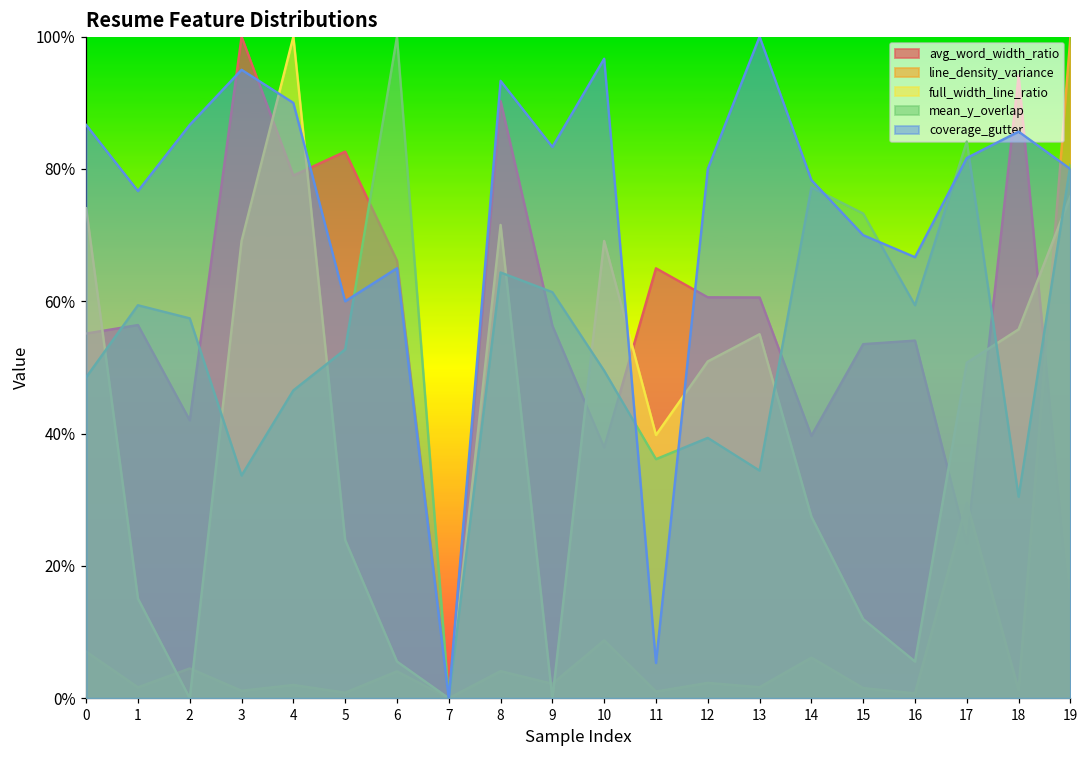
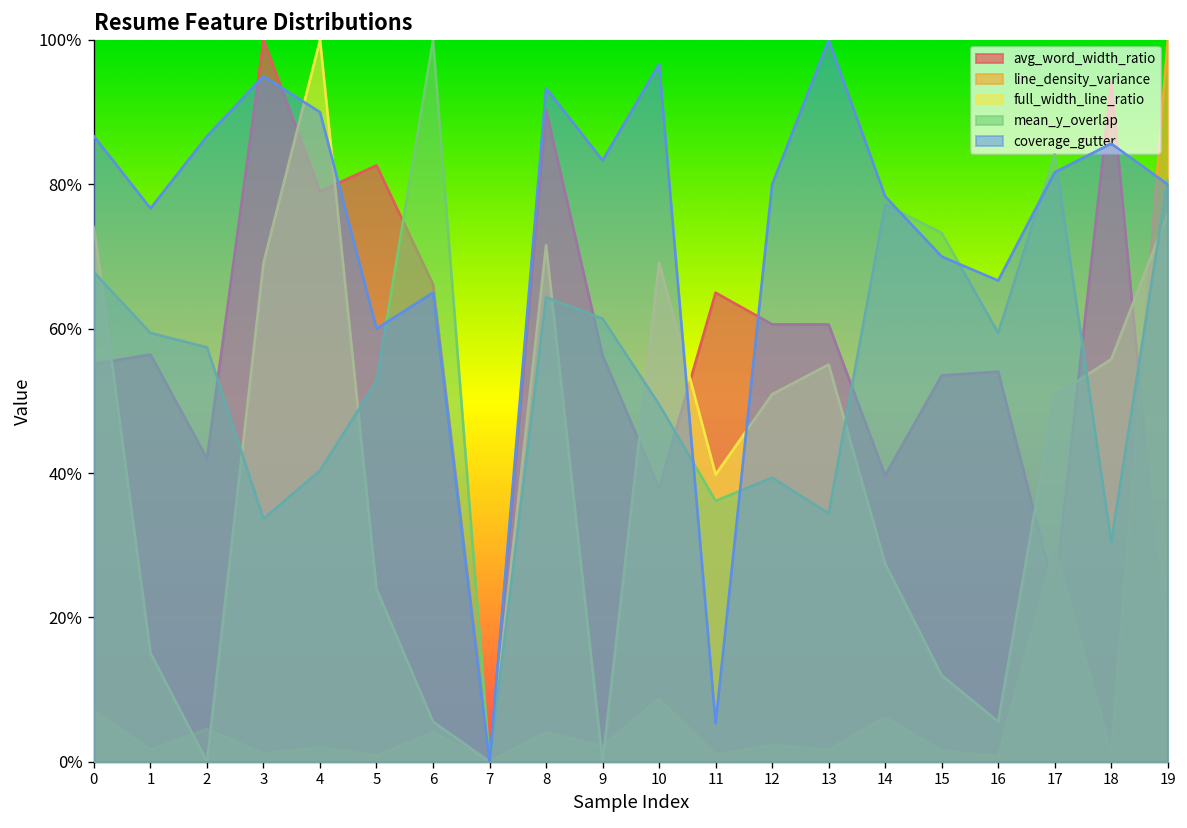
mean_y_overlap, 0: 49% -> 68%
mean_y_overlap, 4: 47% -> 40%
